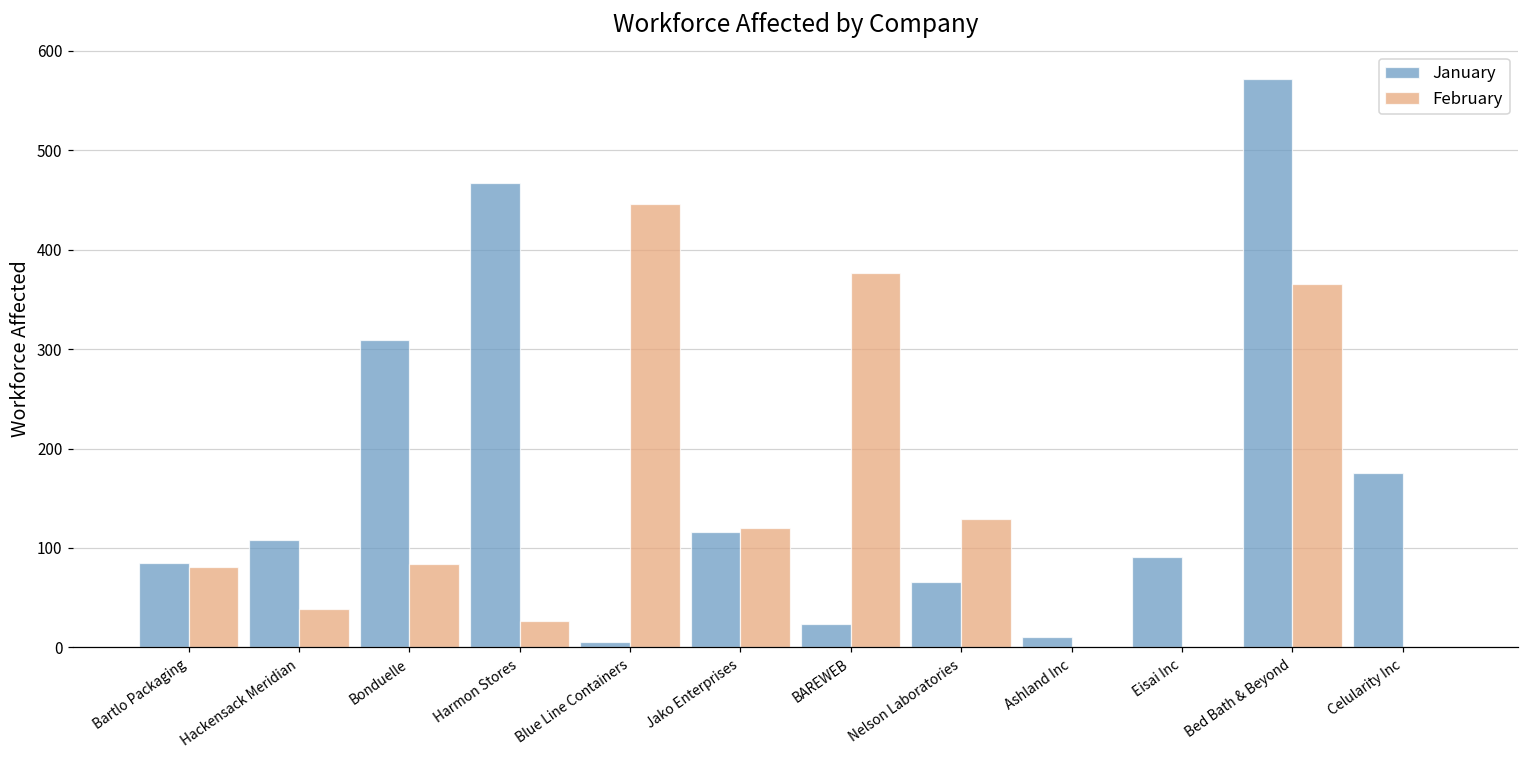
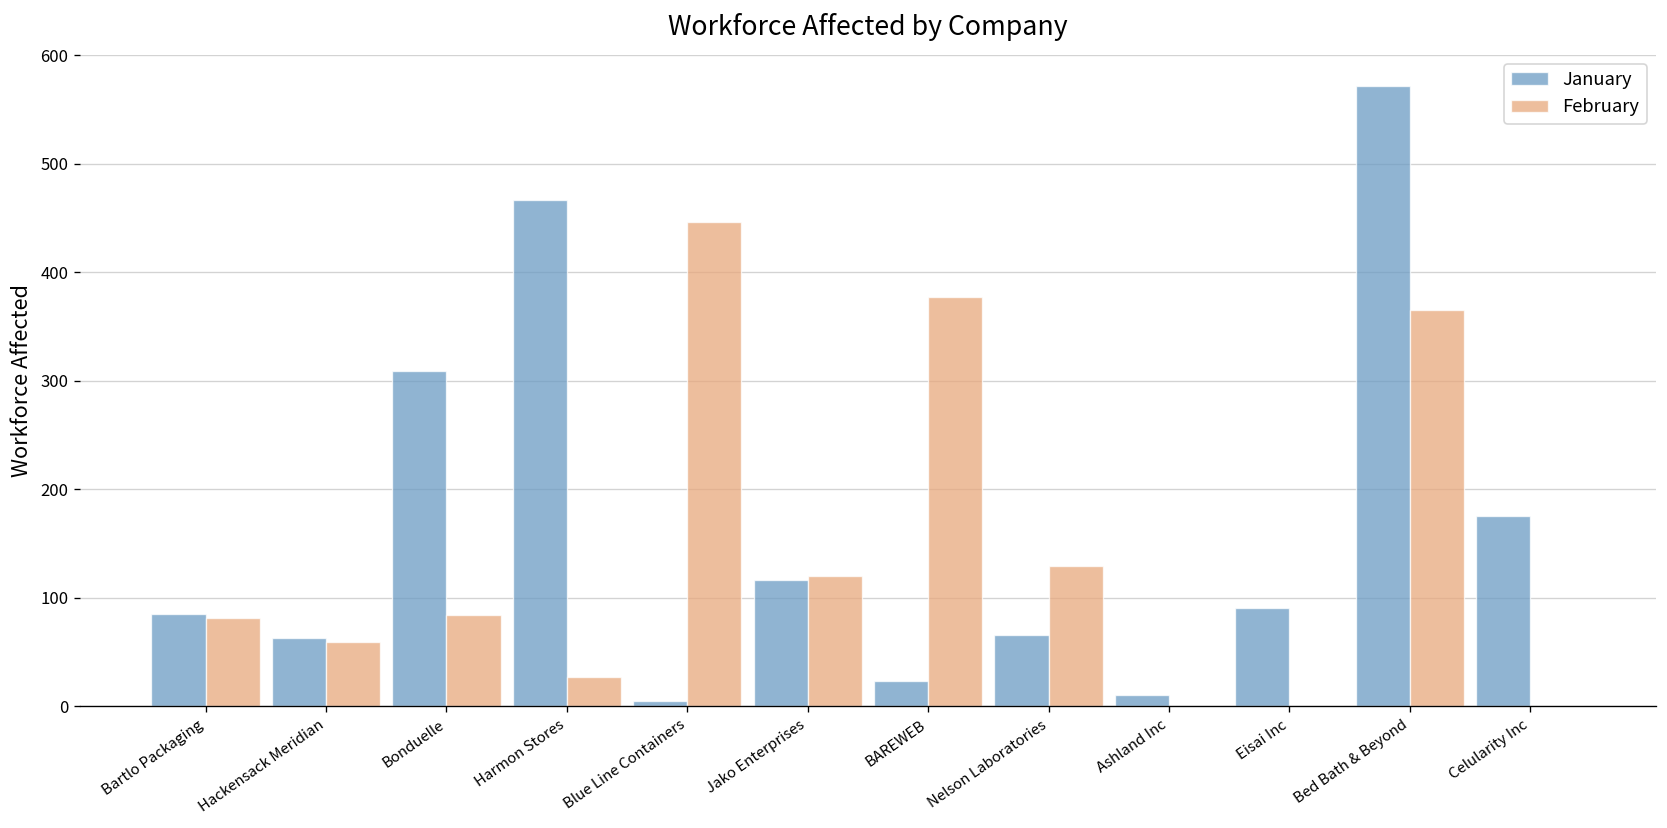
January, Hackensack Meridian: 110 -> 60
February, Hackensack Meridian: 40 -> 60
